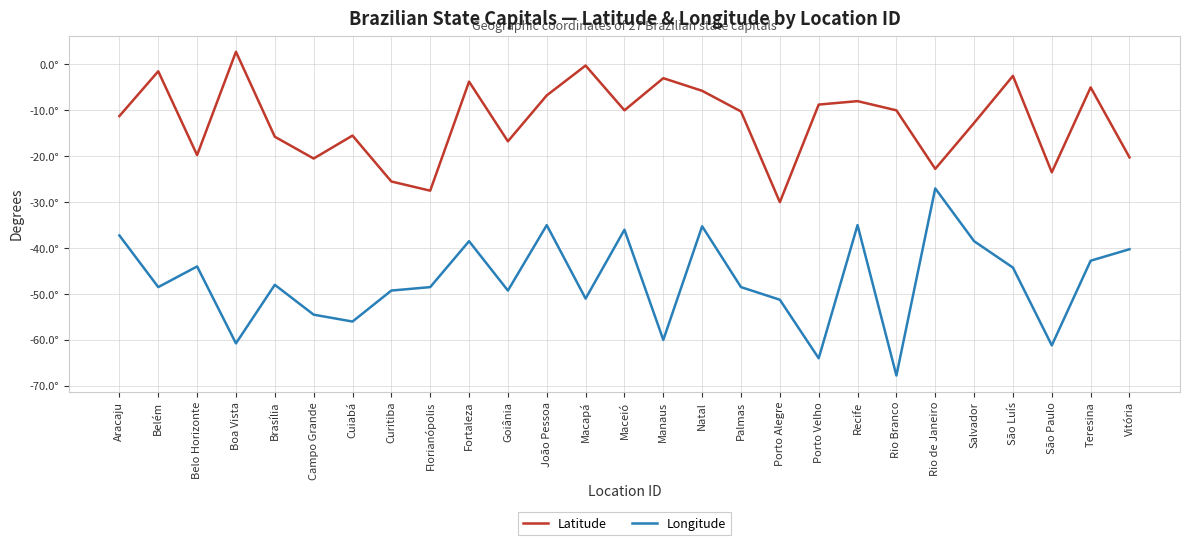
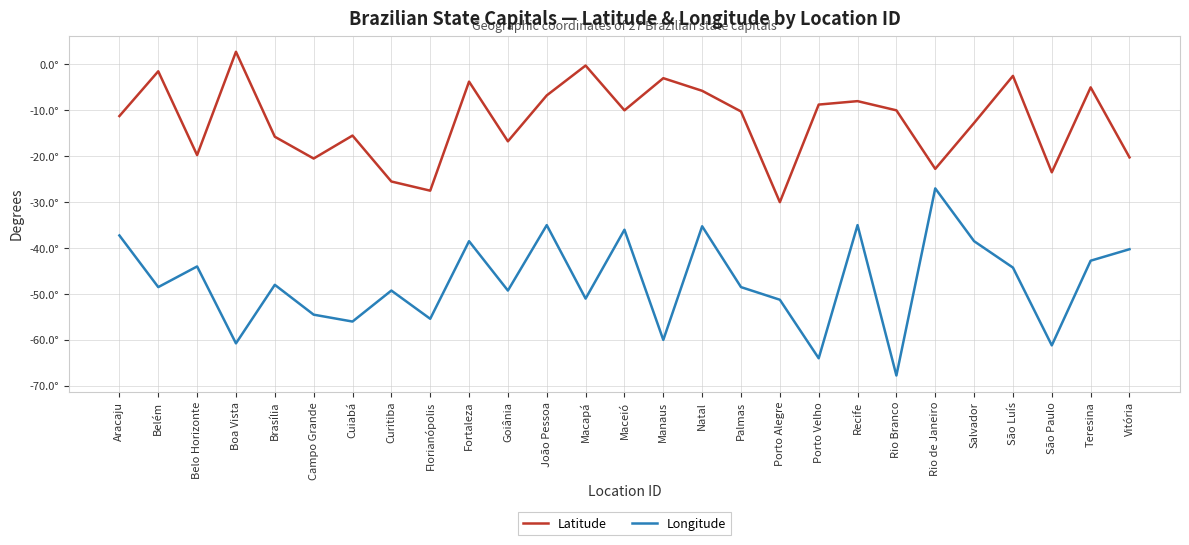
Longitude, Florianópolis: -49° -> -55°
